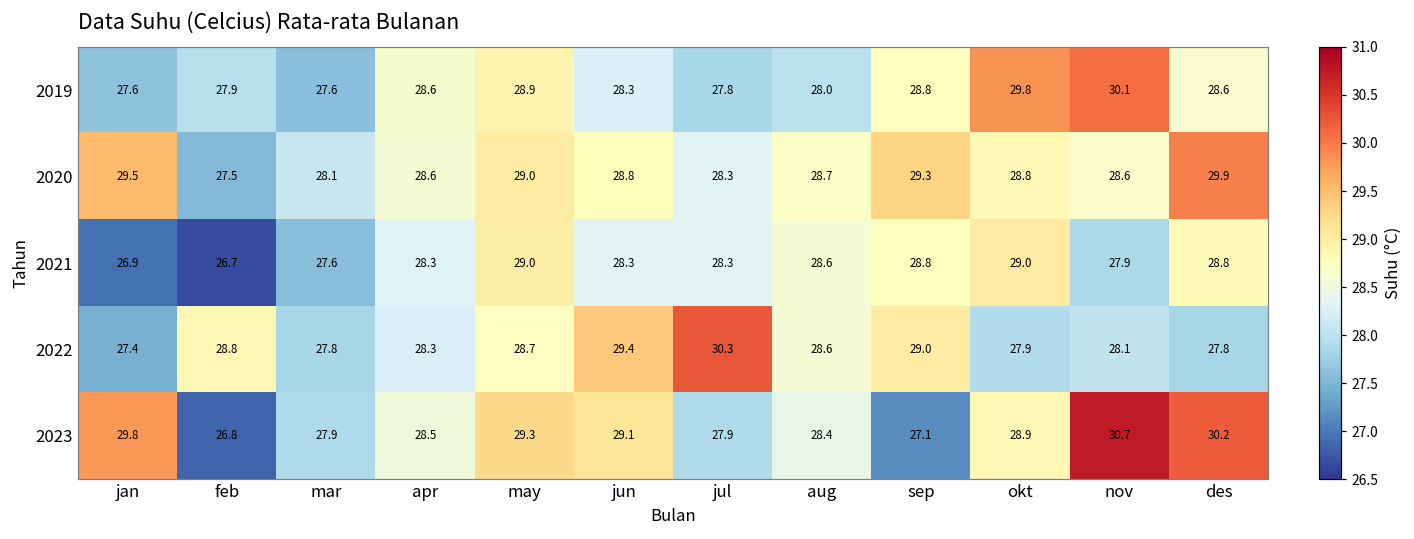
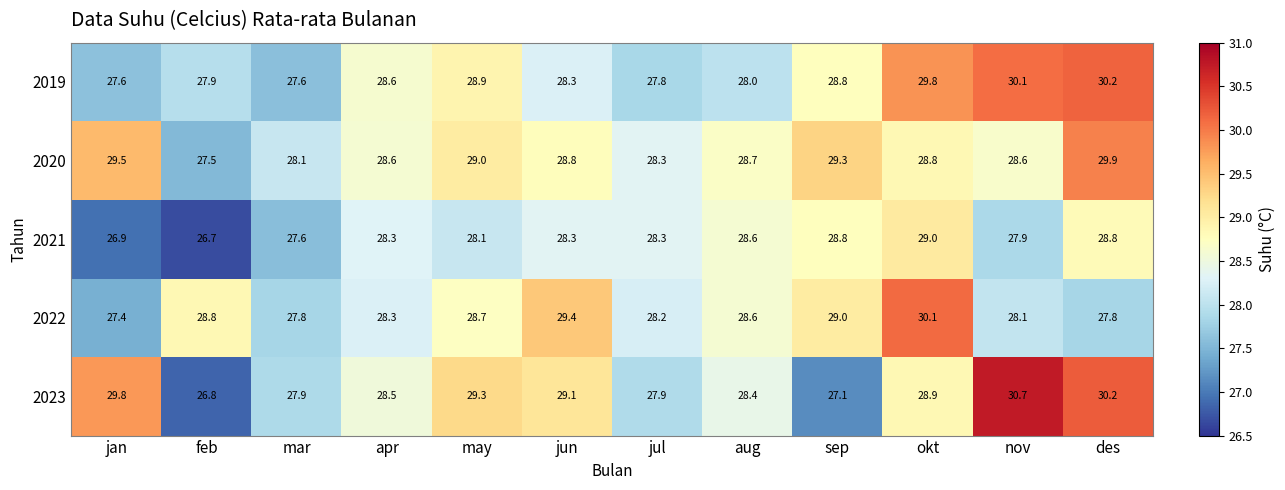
2019, des: 28.6 -> 30.2
2021, may: 29.0 -> 28.1
2022, jul: 30.3 -> 28.2
2022, okt: 27.9 -> 30.1
